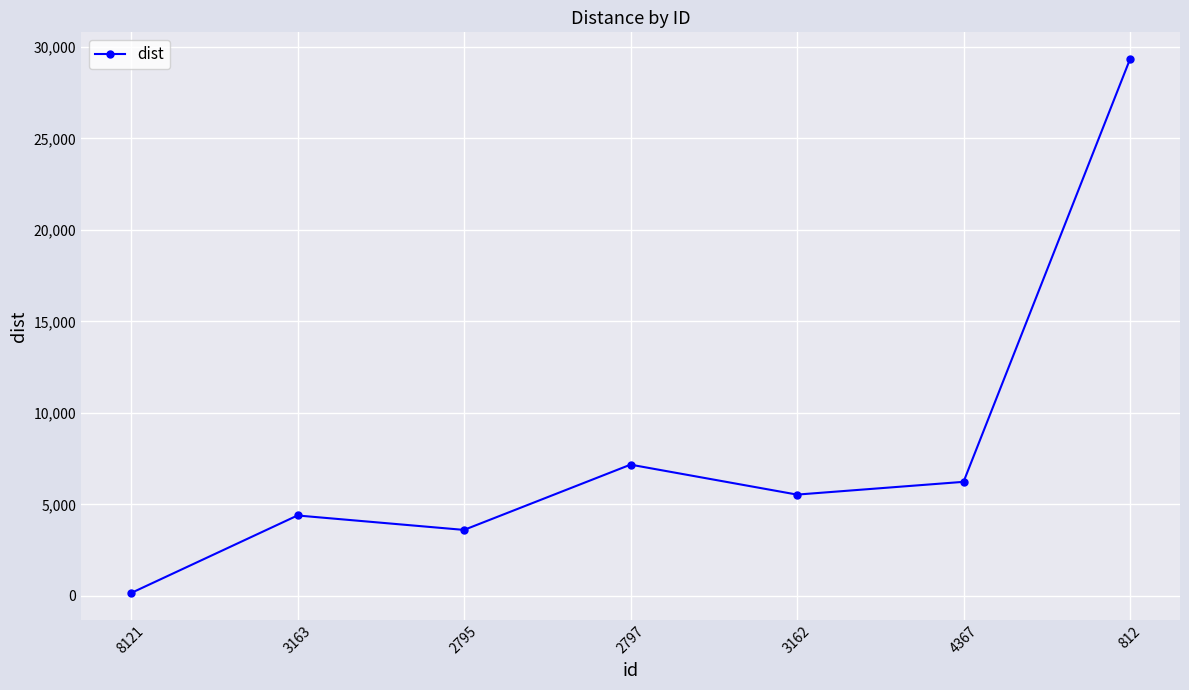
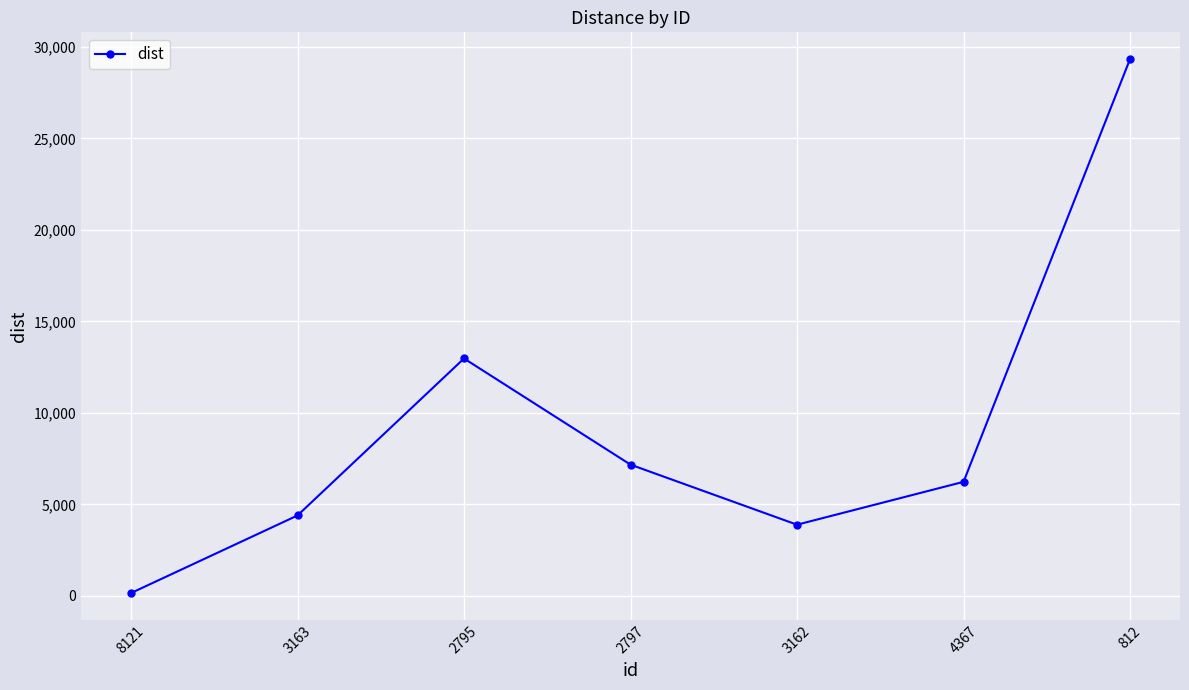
2795: 3,600 -> 13,000
3162: 5,500 -> 3,900
